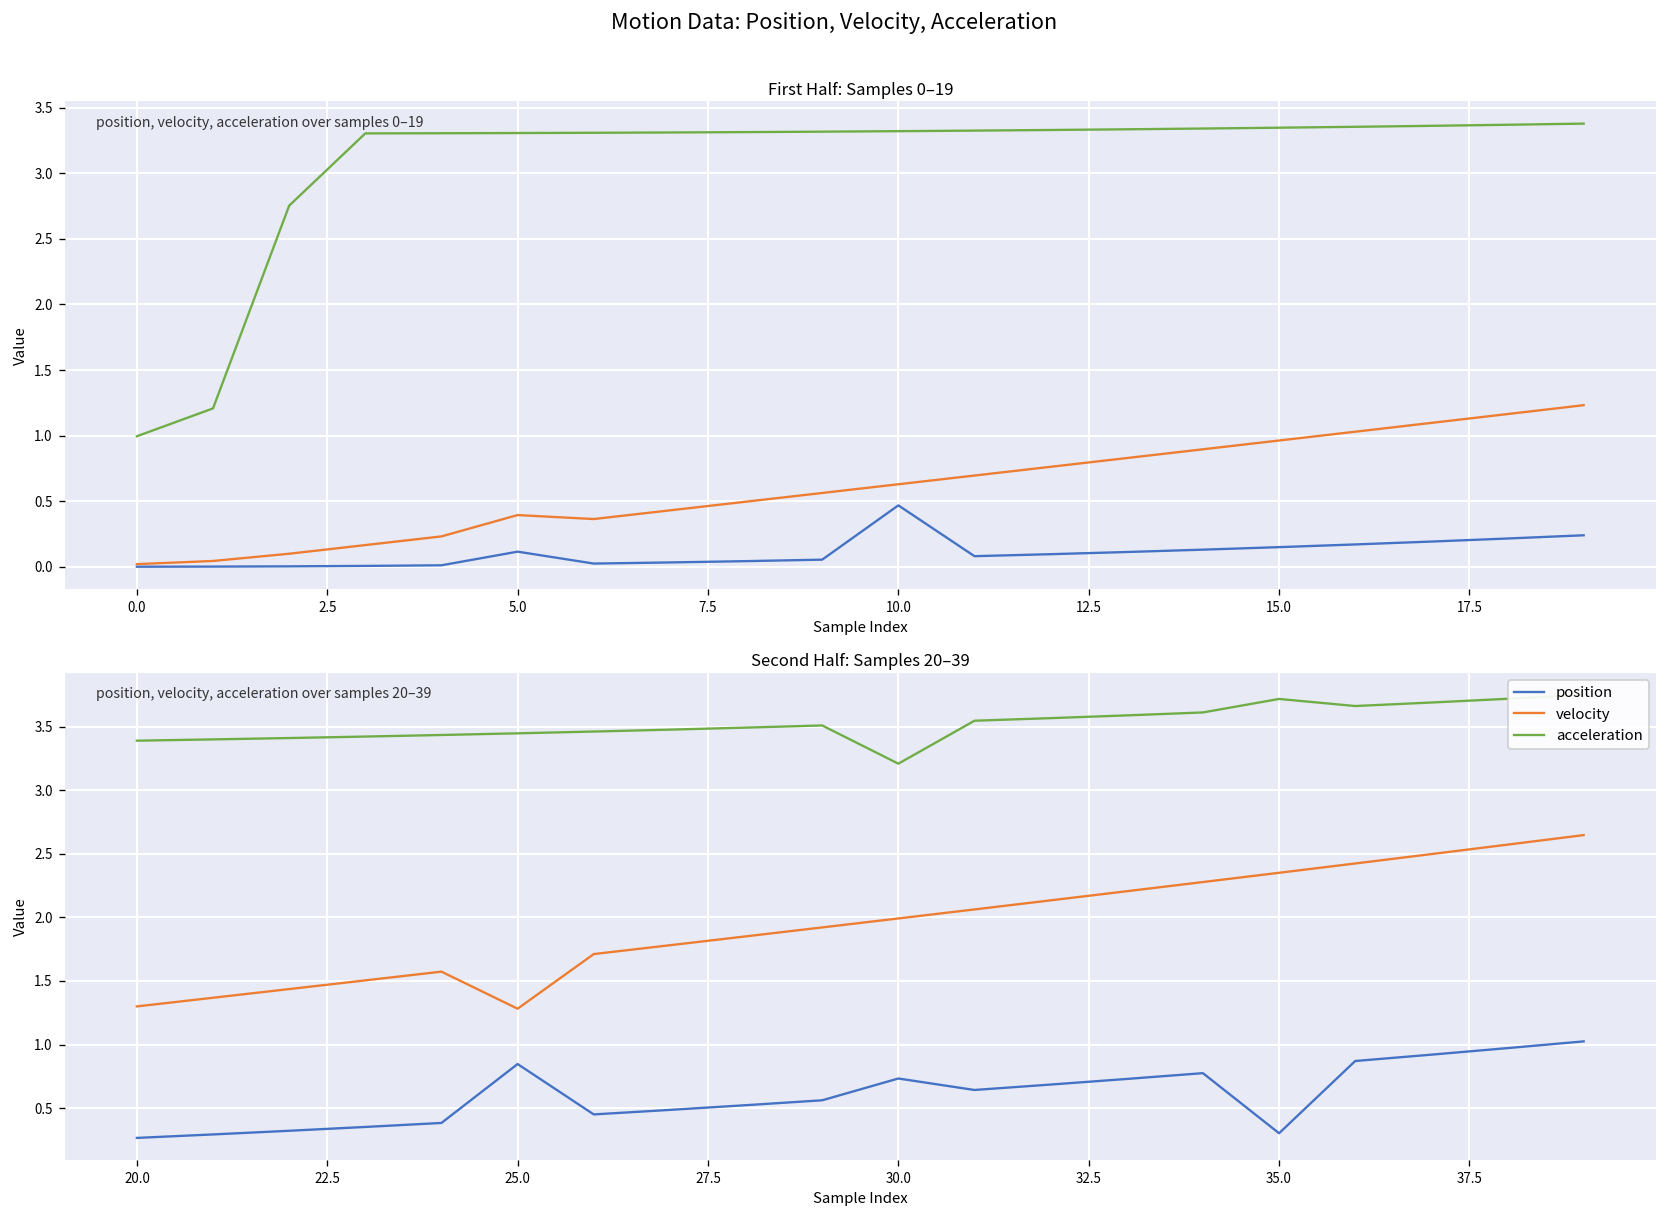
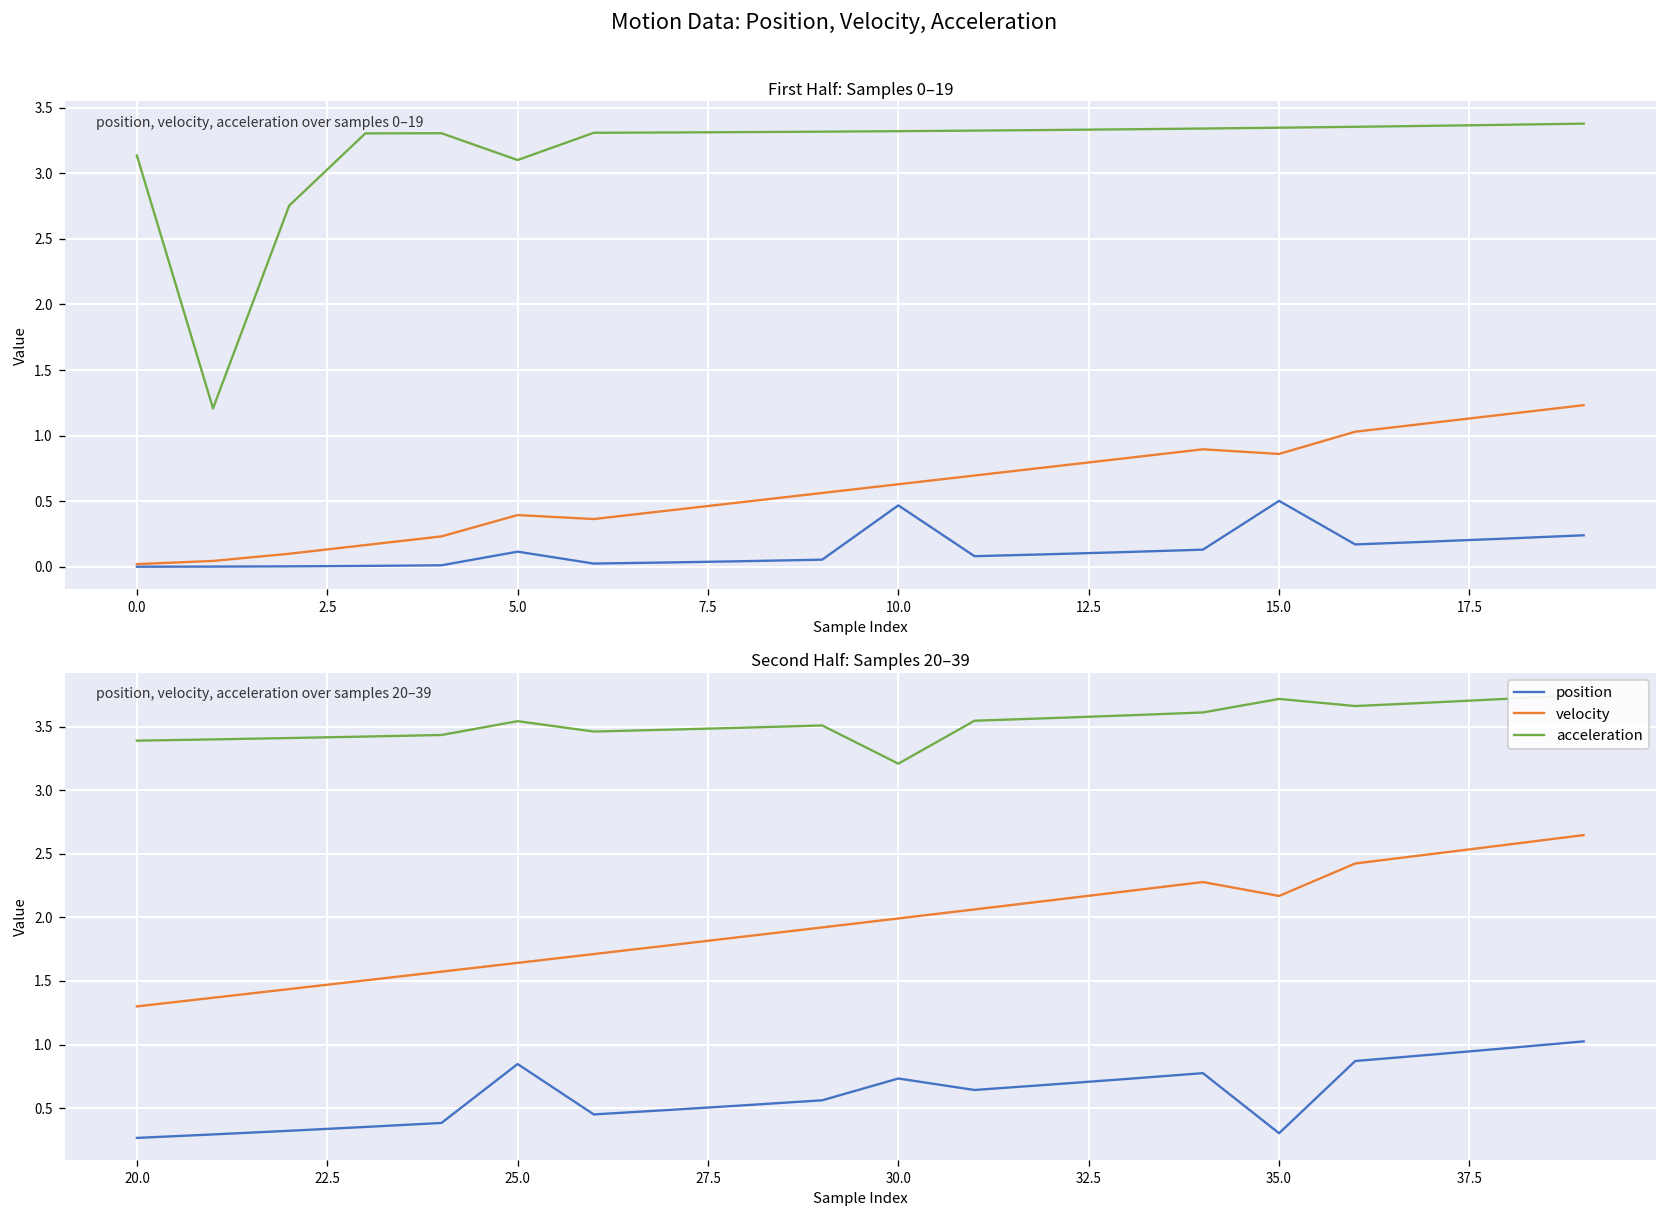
First Half: Samples 0–19, acceleration, 0.0: 1.00 -> 3.14
First Half: Samples 0–19, acceleration, 5.0: 3.31 -> 3.10
First Half: Samples 0–19, position, 15.0: 0.15 -> 0.50
First Half: Samples 0–19, velocity, 15.0: 0.96 -> 0.86
Second Half: Samples 20–39, velocity, 25.0: 1.28 -> 1.64
Second Half: Samples 20–39, acceleration, 25.0: 3.45 -> 3.54
Second Half: Samples 20–39, velocity, 35.0: 2.35 -> 2.17
